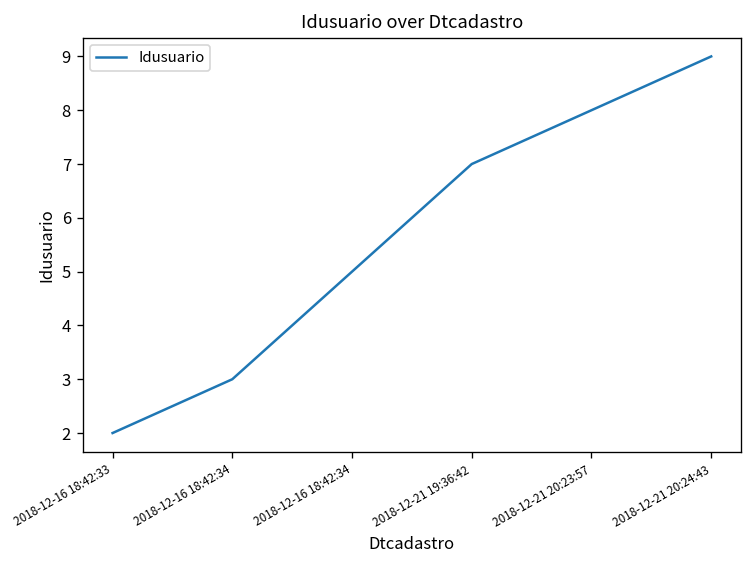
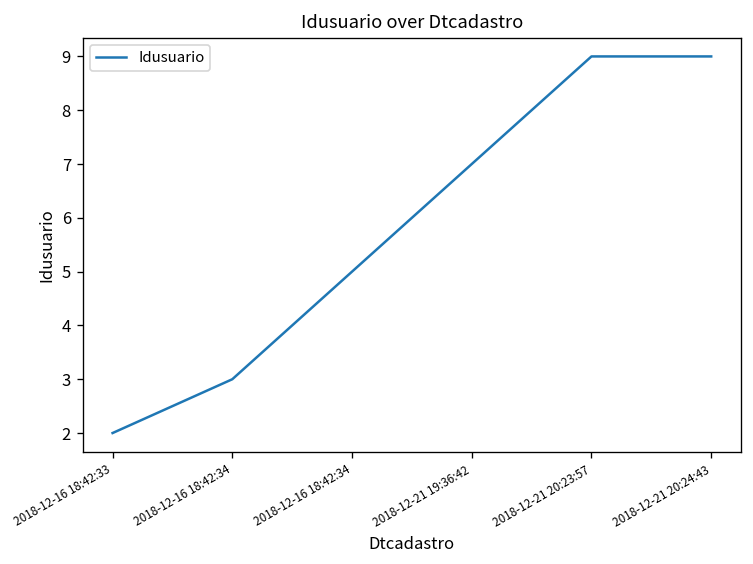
2018-12-21 20:23:57: 8 -> 9
